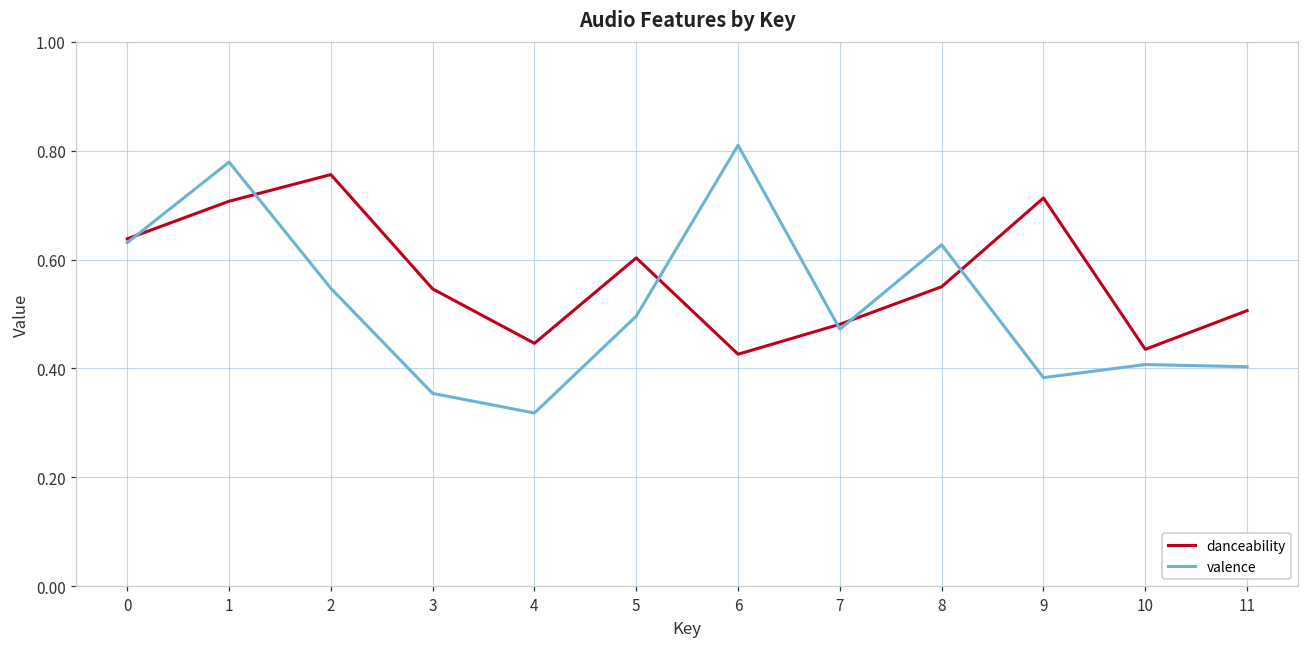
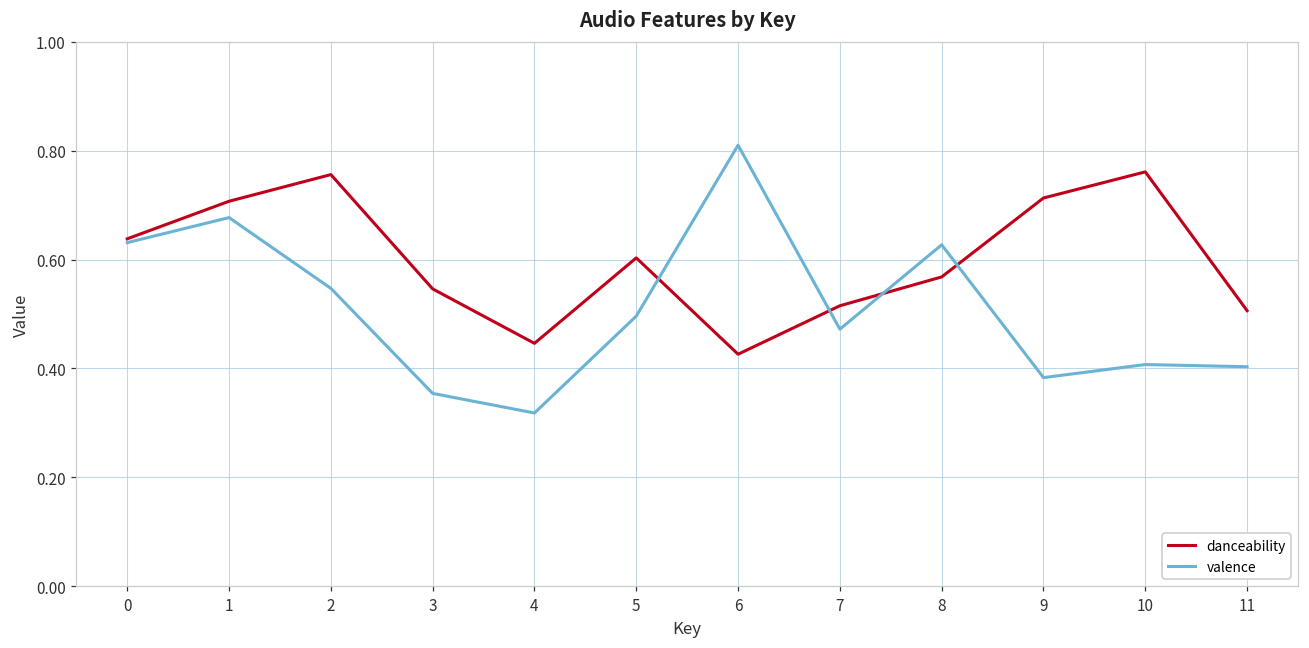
valence, 1: 0.78 -> 0.68
danceability, 7: 0.48 -> 0.52
danceability, 8: 0.55 -> 0.57
danceability, 10: 0.44 -> 0.76
